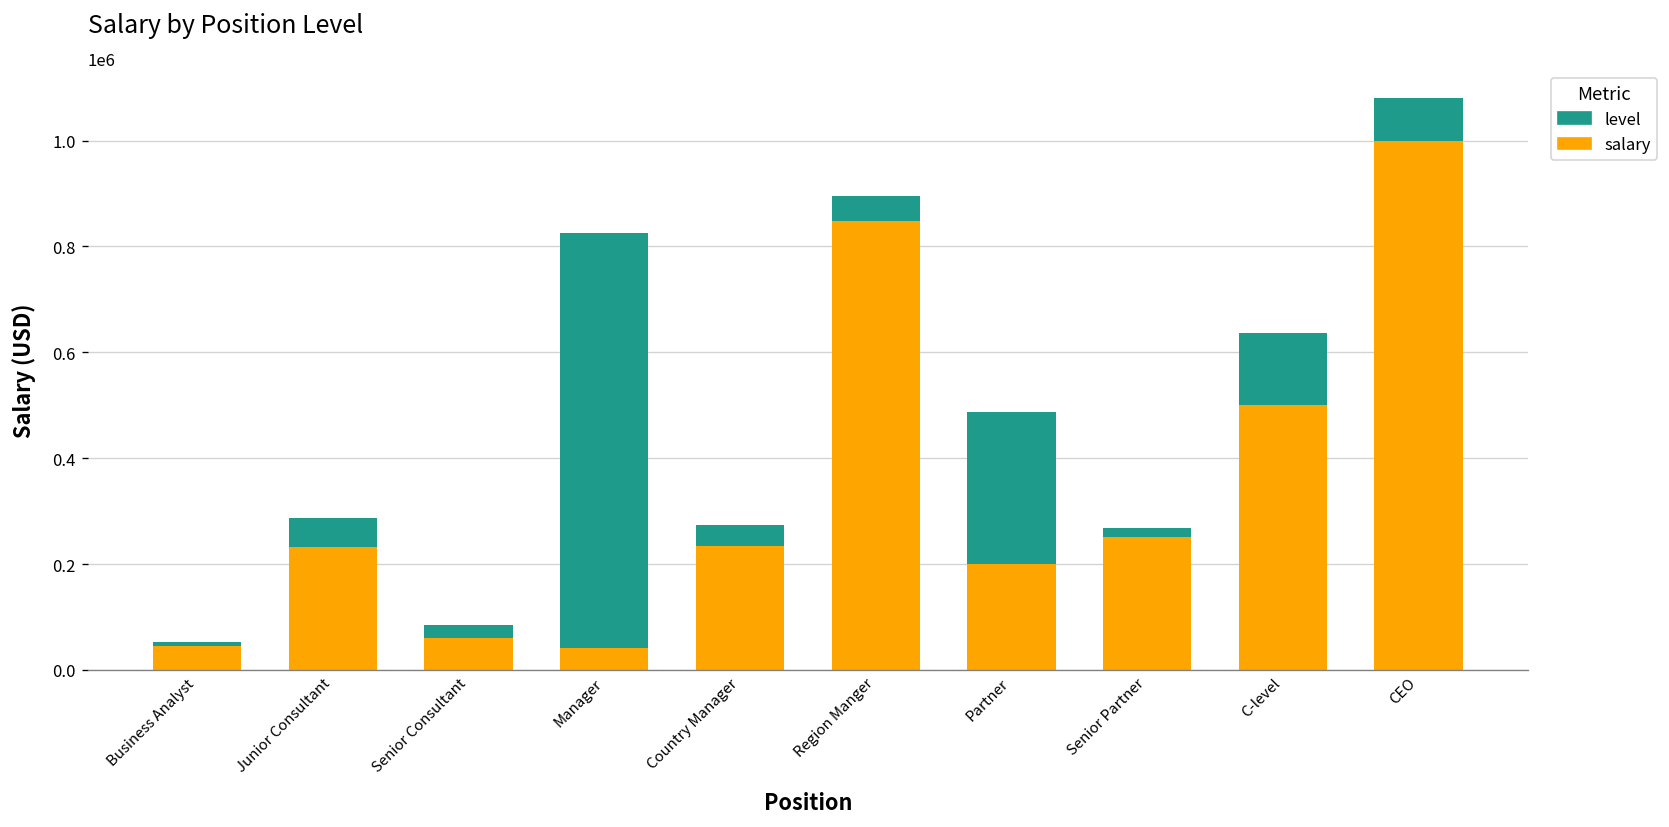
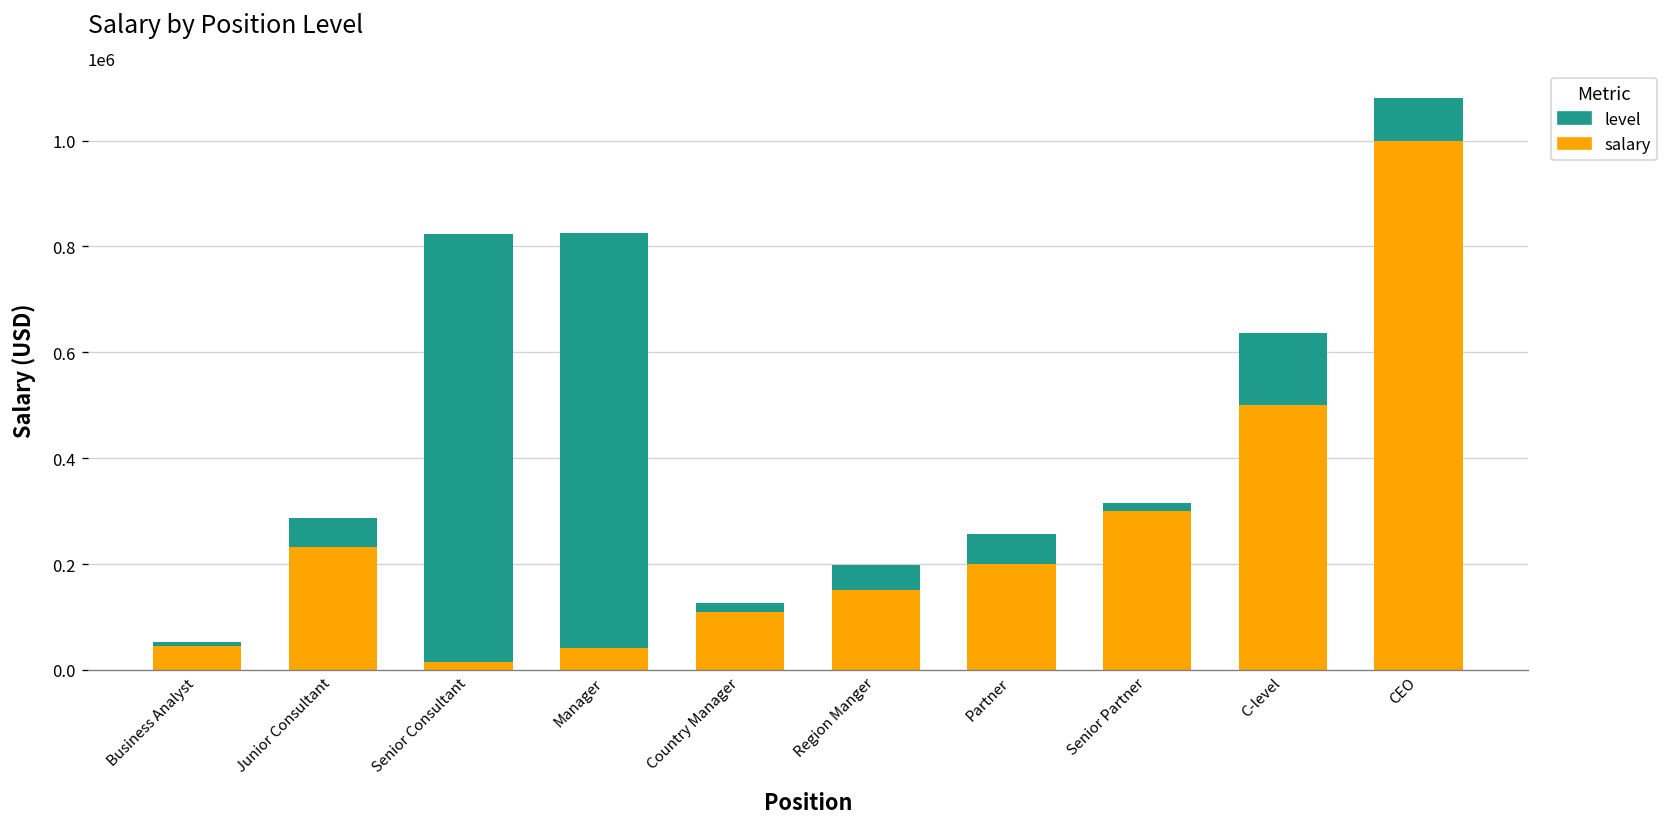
salary, Senior Consultant: 60000 -> 20000
level, Senior Consultant: 20000 -> 810000
salary, Country Manager: 230000 -> 110000
level, Country Manager: 40000 -> 20000
salary, Region Manger: 850000 -> 150000
level, Partner: 290000 -> 60000
salary, Senior Partner: 250000 -> 300000
